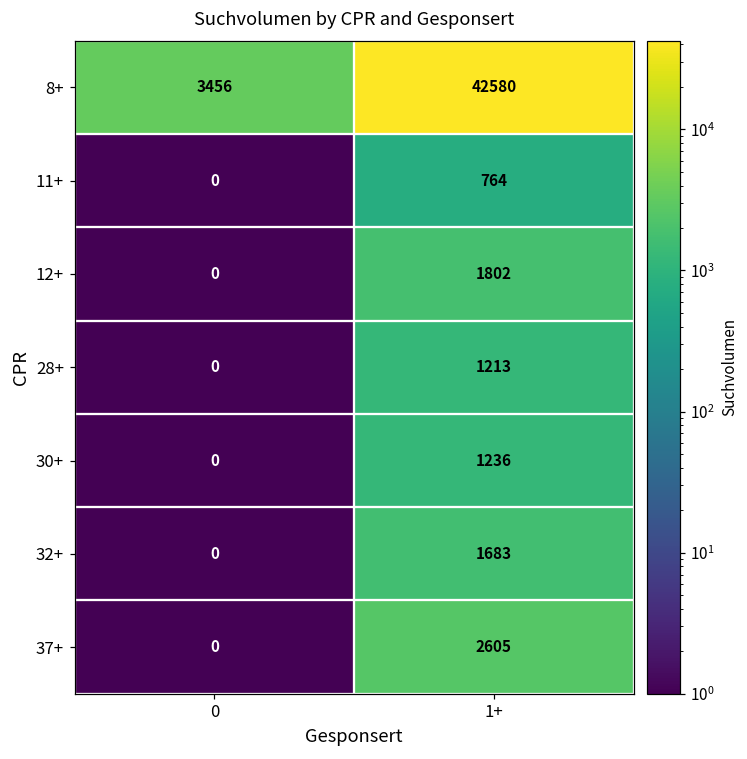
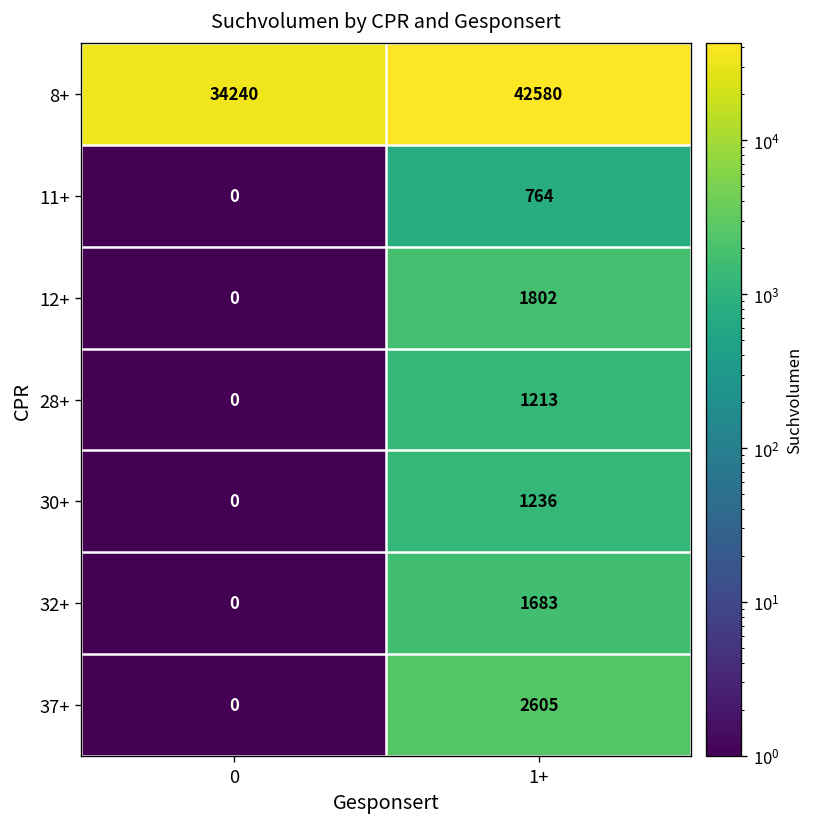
8+, 0: 3456 -> 34240
